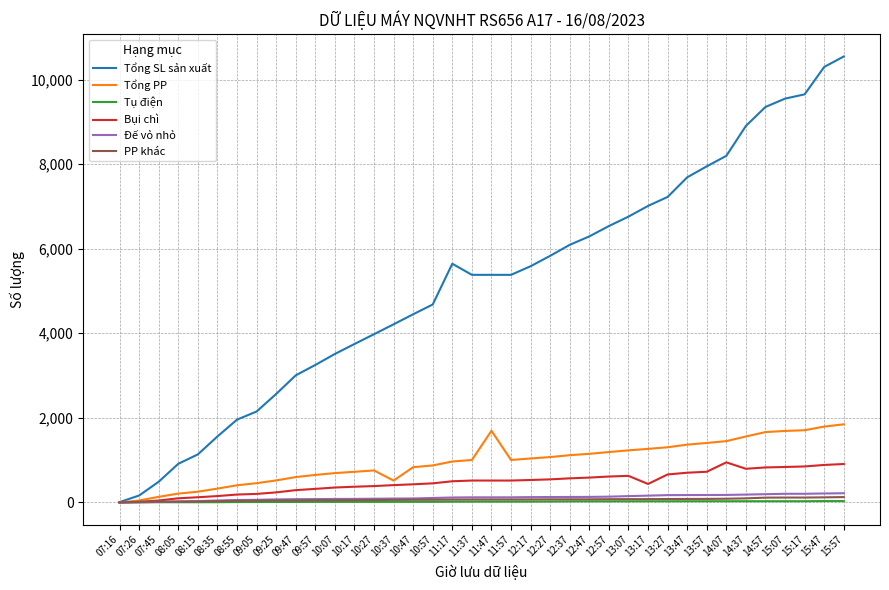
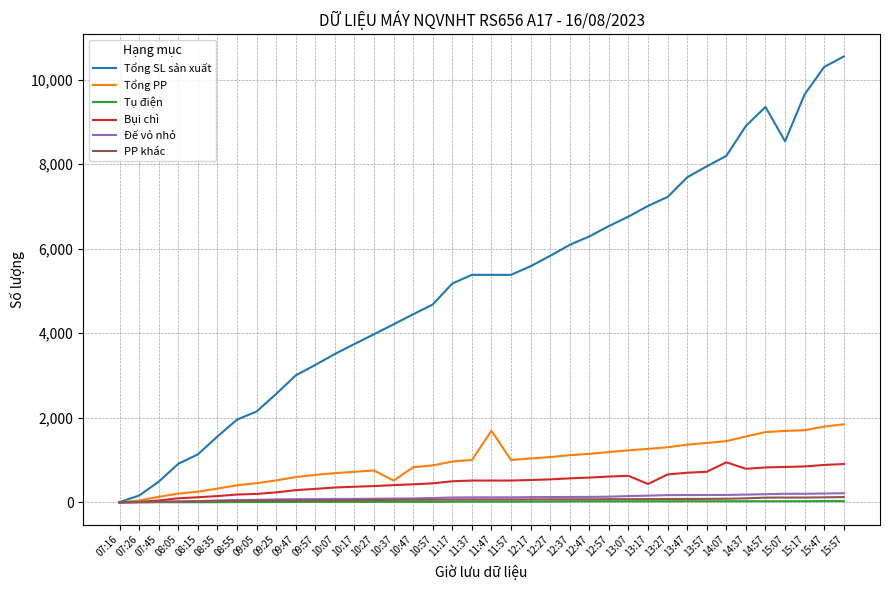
Tổng SL sản xuất, 11:17: 5,600 -> 5,200
Tổng SL sản xuất, 15:07: 9,500 -> 8,500
